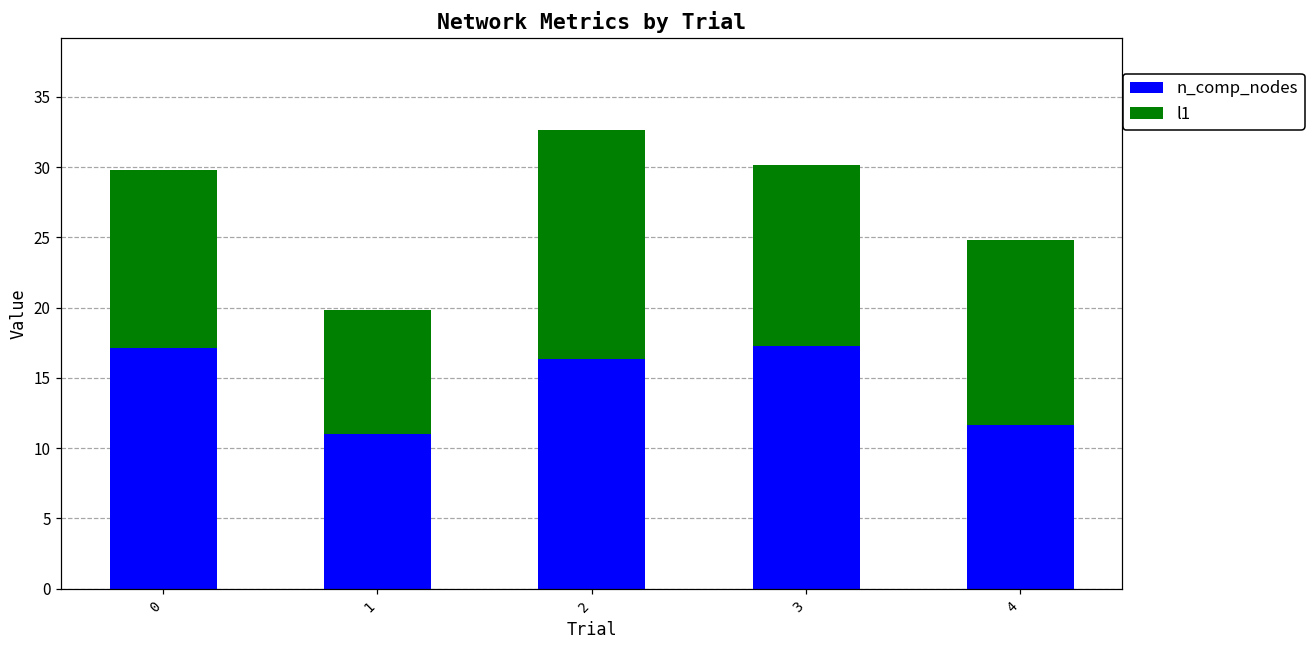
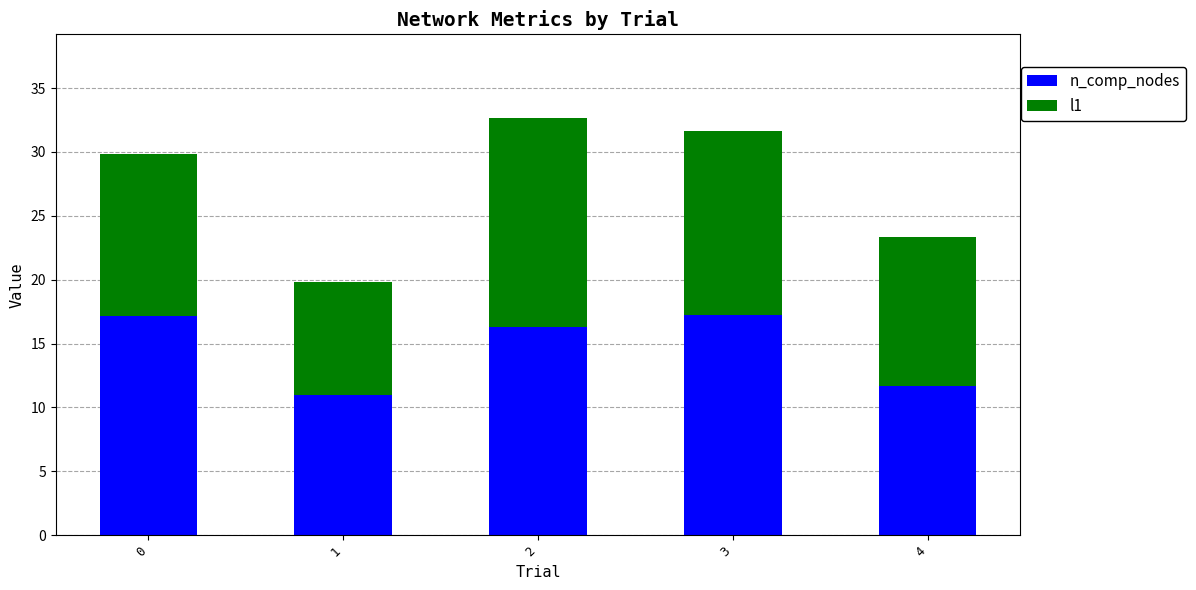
l1, 3: 12.9 -> 14.3
l1, 4: 13.1 -> 11.7
